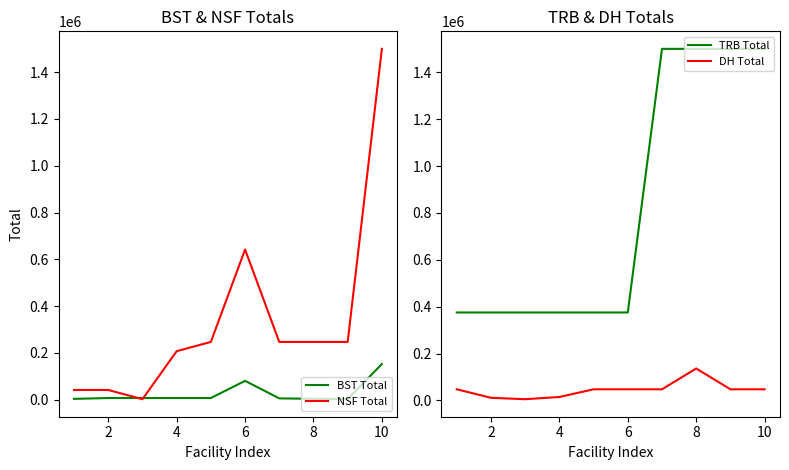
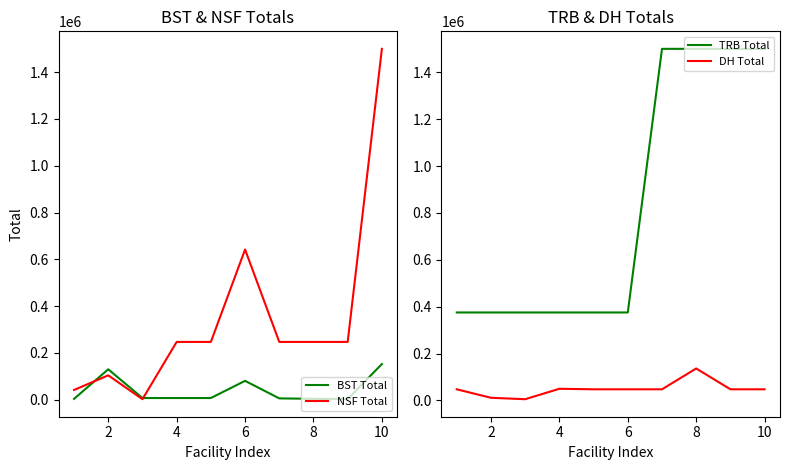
BST & NSF Totals, BST Total, 2: 10000 -> 130000
BST & NSF Totals, NSF Total, 2: 40000 -> 100000
BST & NSF Totals, NSF Total, 4: 210000 -> 250000
TRB & DH Totals, DH Total, 4: 10000 -> 50000
